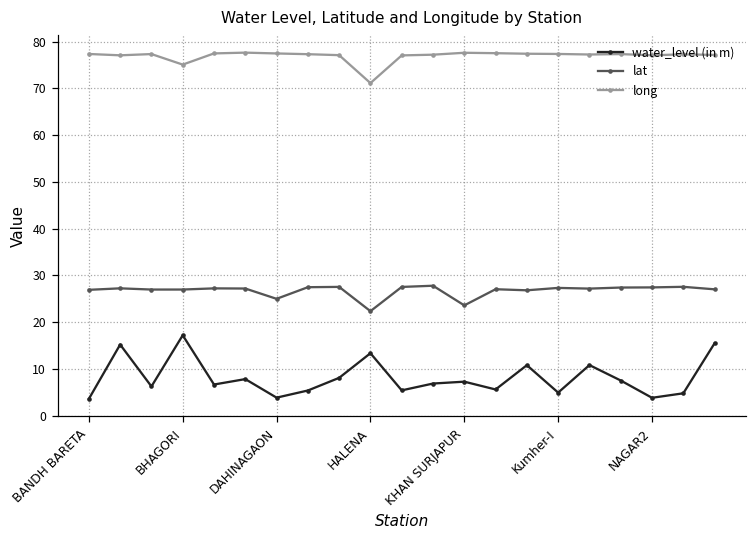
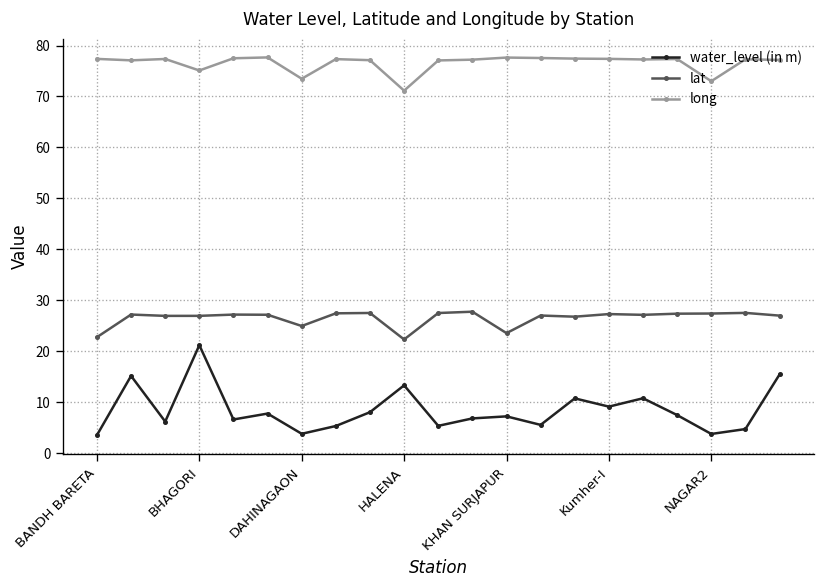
lat, BANDH BARETA: 27 -> 23
water_level (in m), BHAGORI: 17 -> 21
long, DAHINAGAON: 77 -> 73
water_level (in m), Kumher-I: 5 -> 9
long, NAGAR2: 77 -> 73
